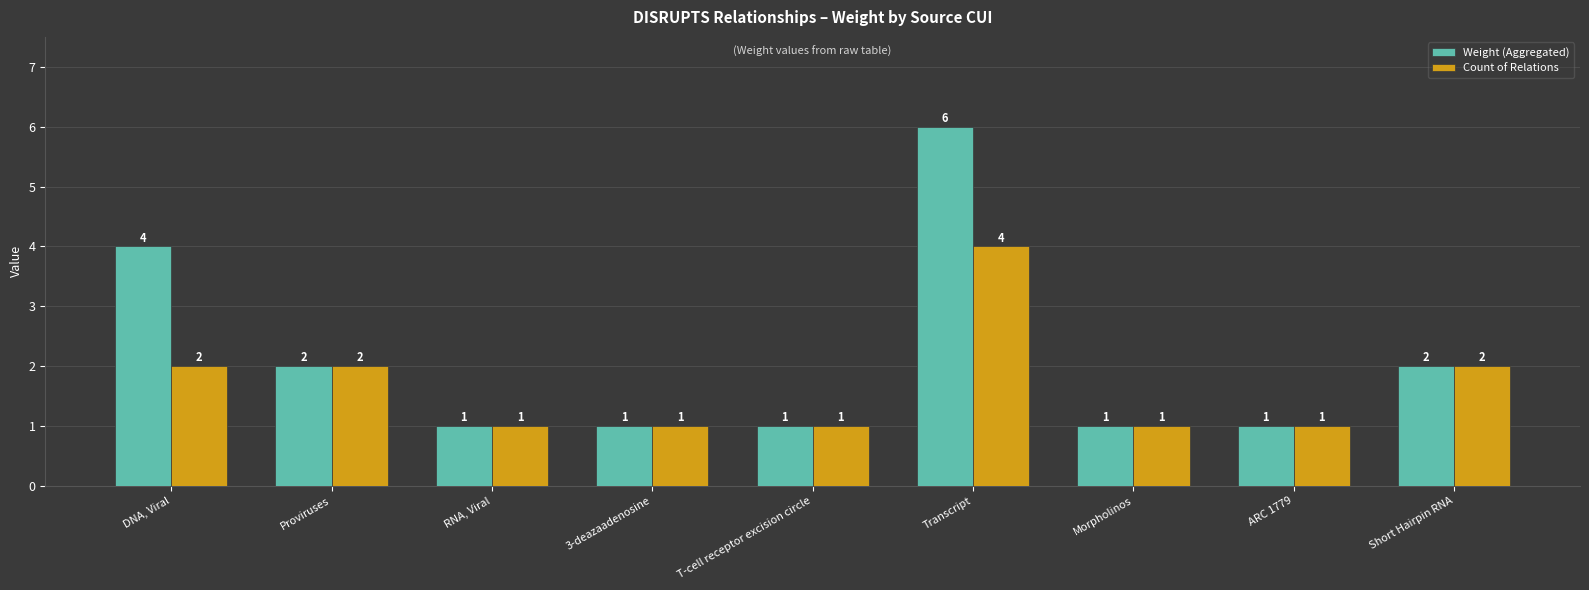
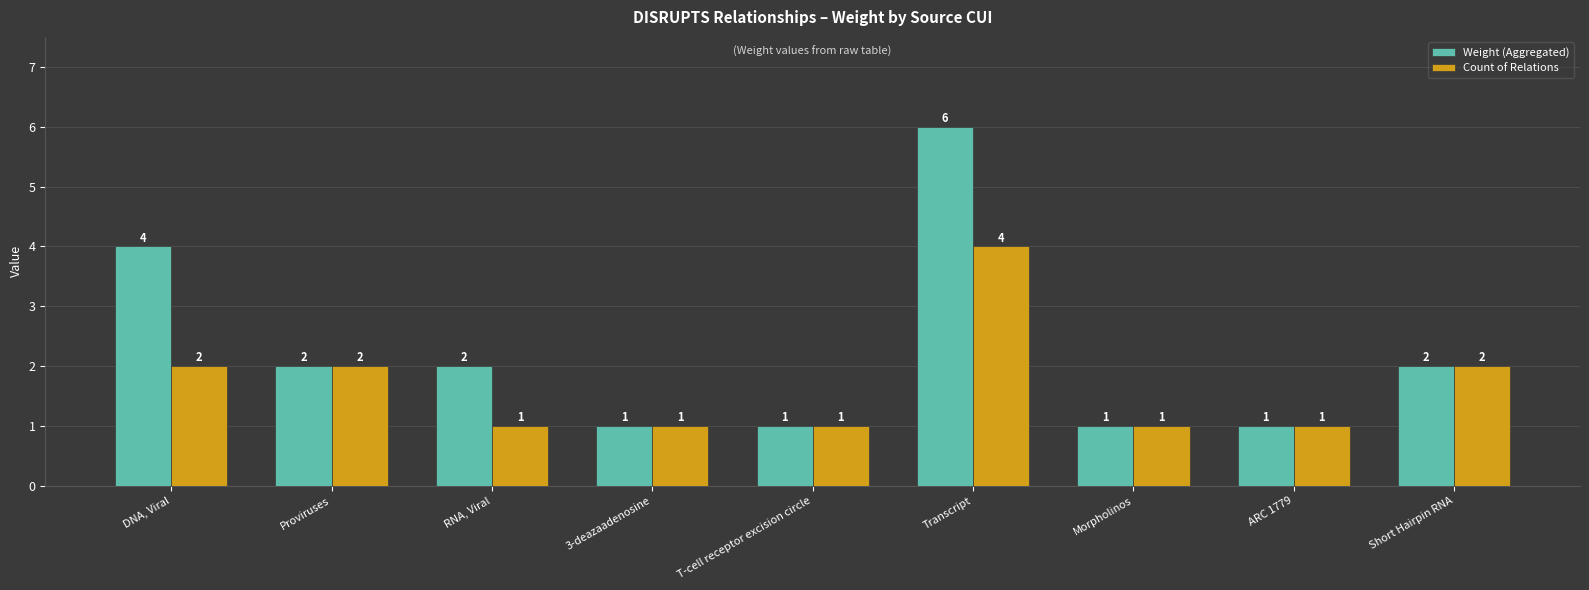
Weight (Aggregated), RNA, Viral: 1 -> 2
